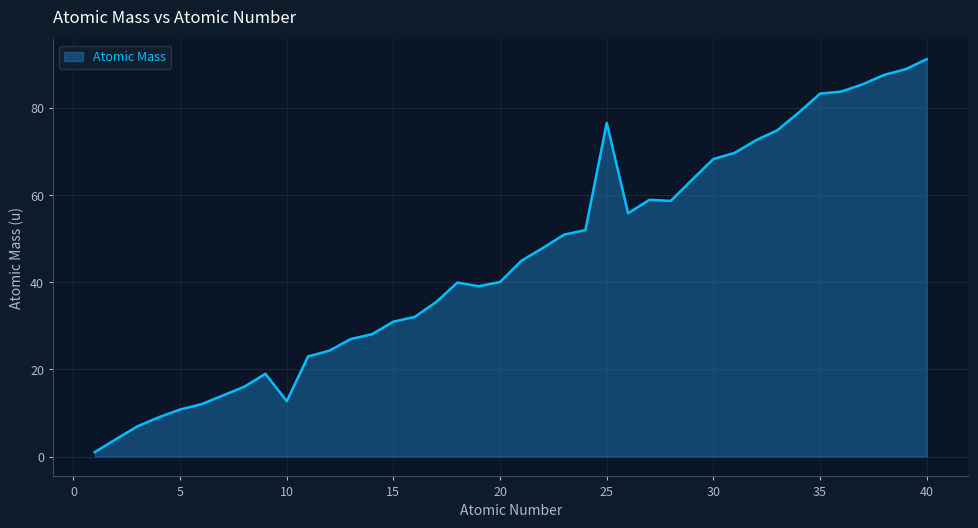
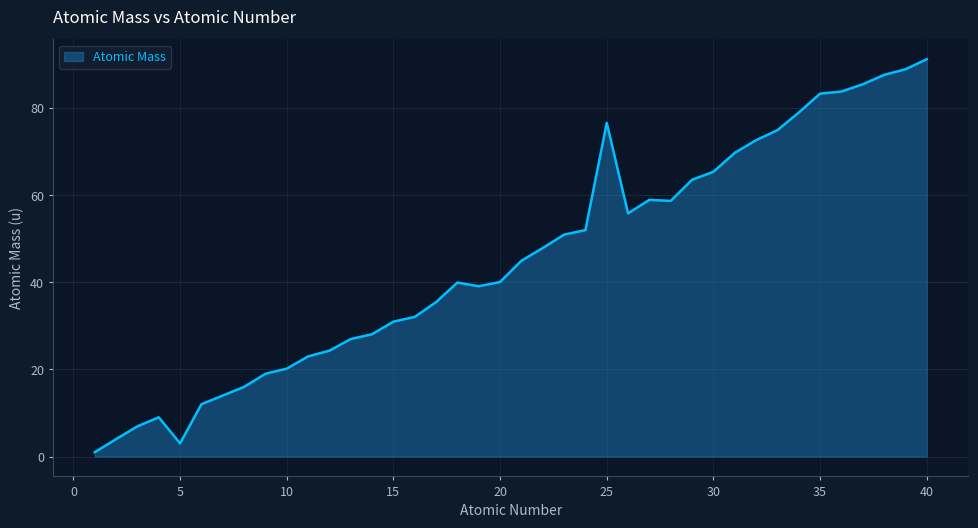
5: 11 -> 3
10: 13 -> 20
30: 68 -> 65
